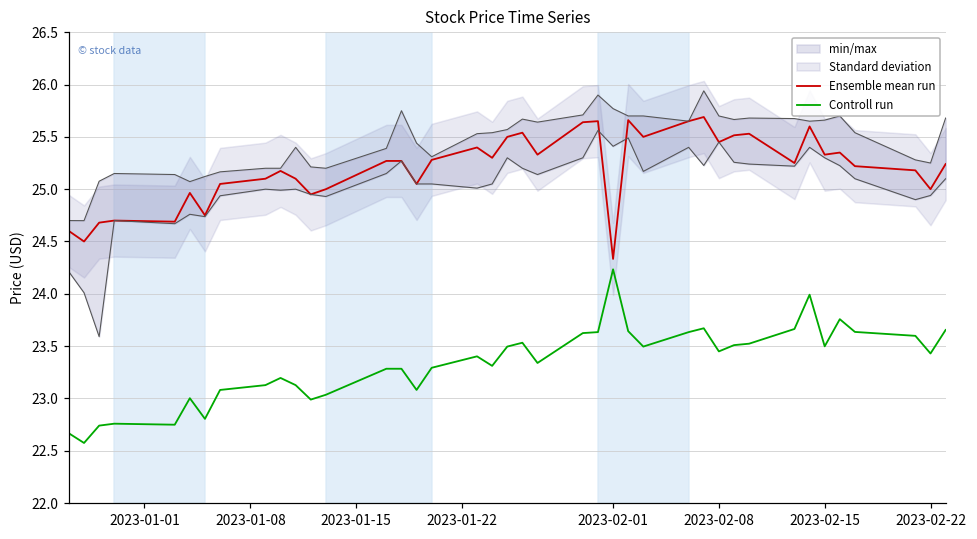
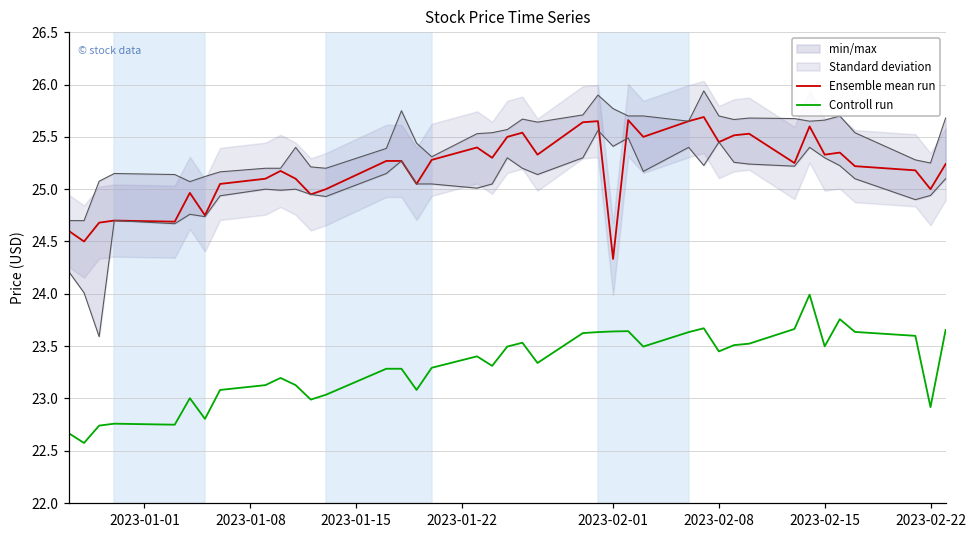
Controll run, 2023-02-01: 24.2 -> 23.6
Controll run, 2023-02-22: 23.4 -> 22.9
